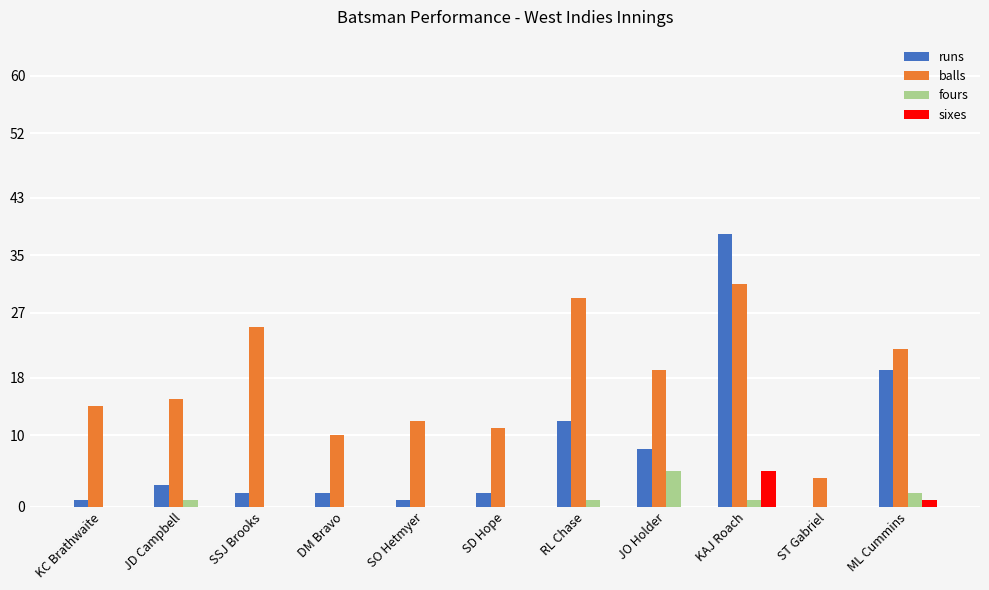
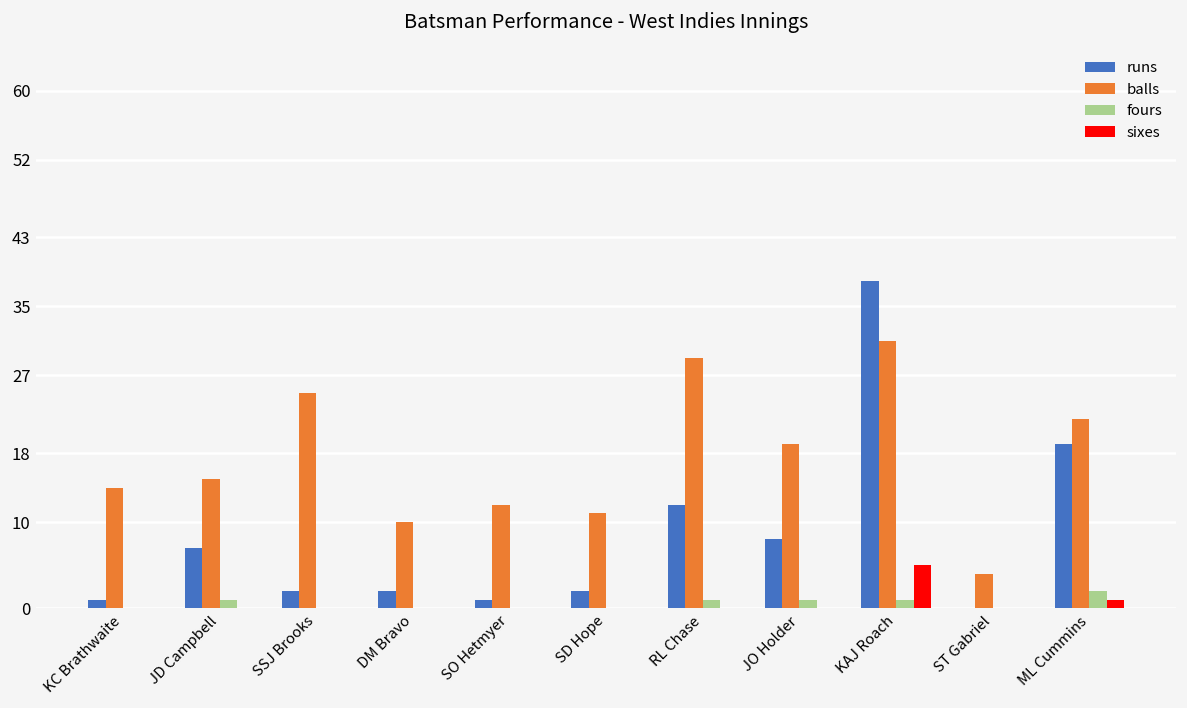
runs, JD Campbell: 3 -> 7
fours, JO Holder: 5 -> 1
